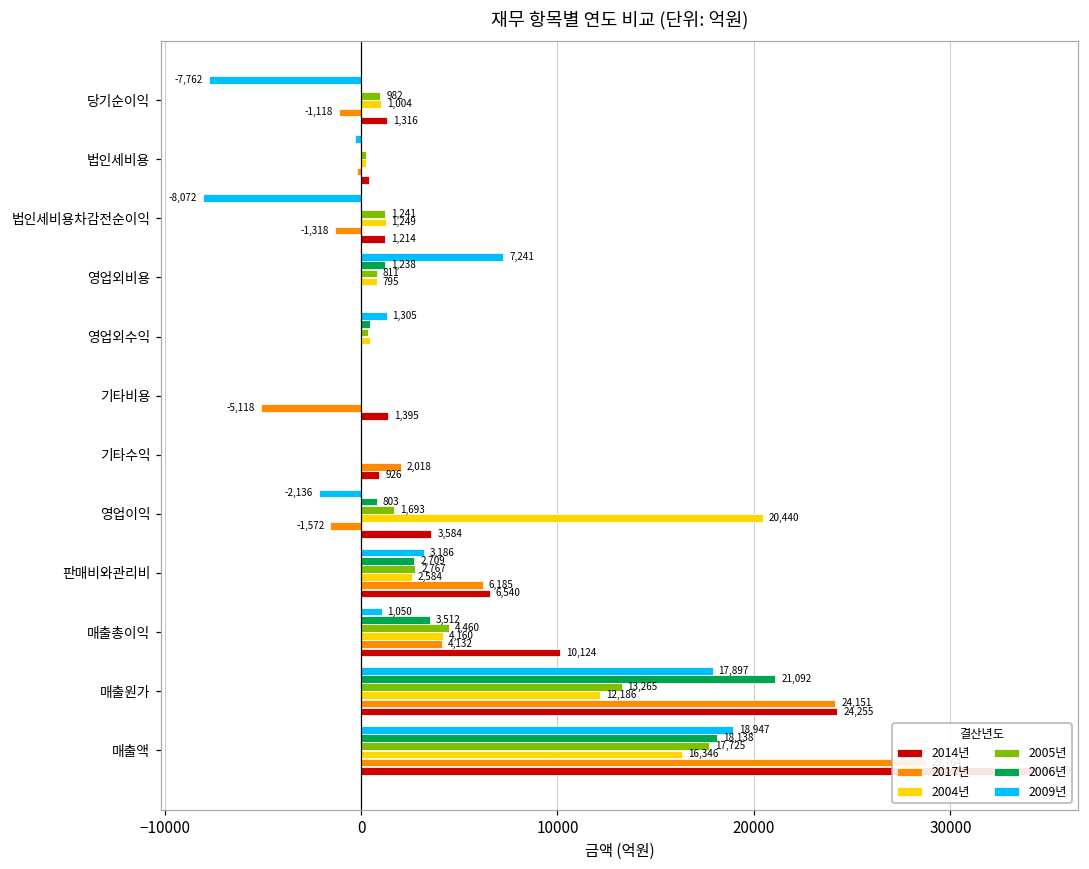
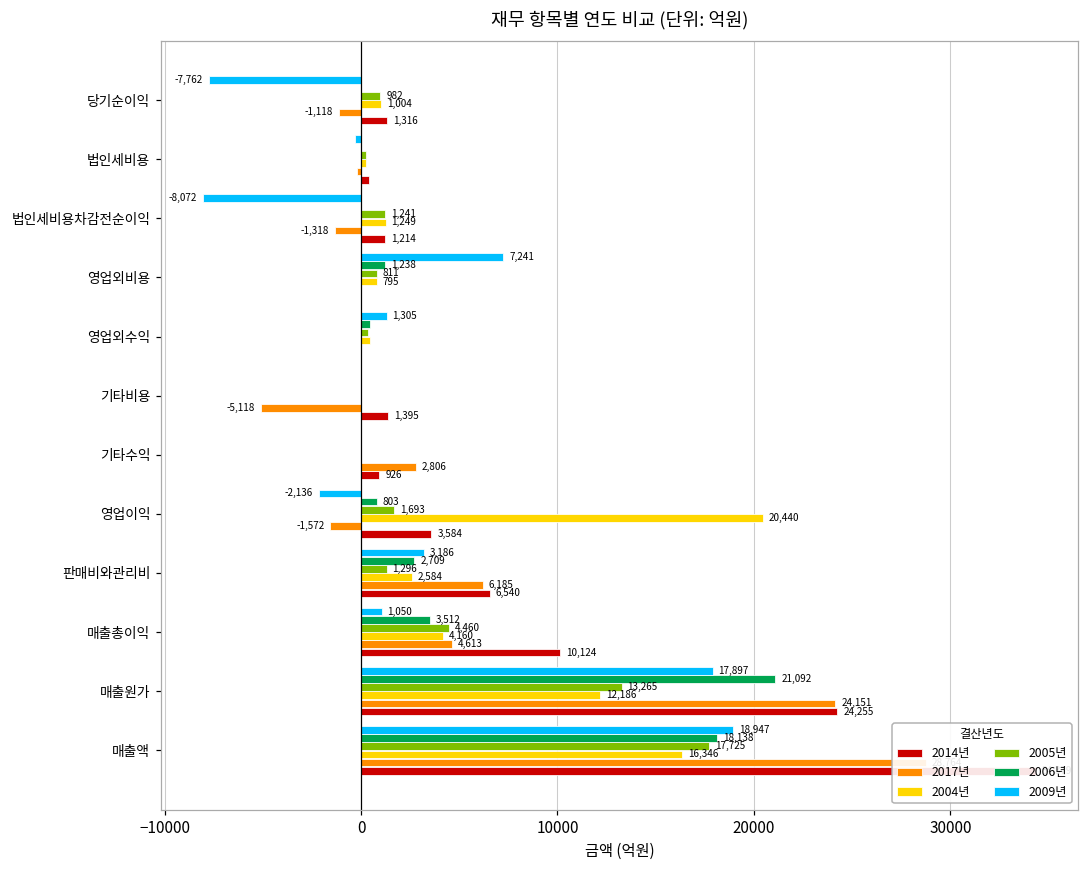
2017년, 기타수익: 2,018 -> 2,806
2005년, 판매비와관리비: 2,767 -> 1,296
2017년, 매출총이익: 4,132 -> 4,613
